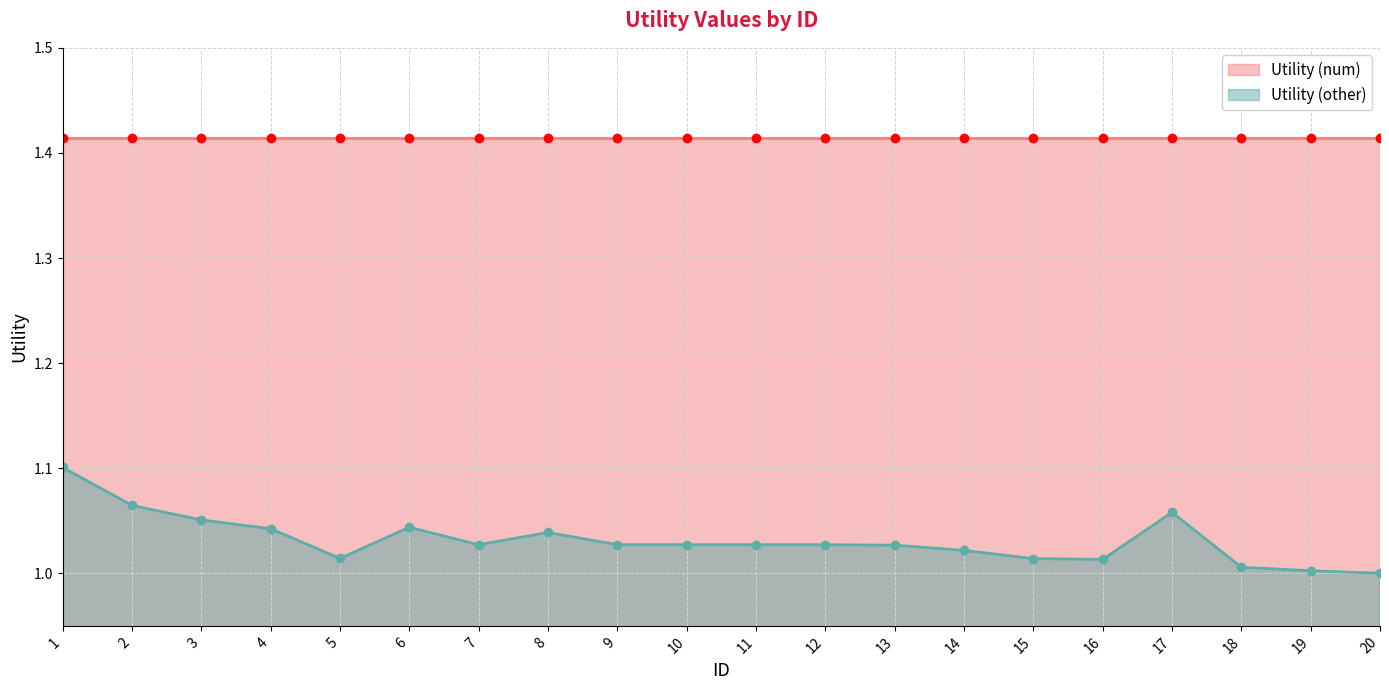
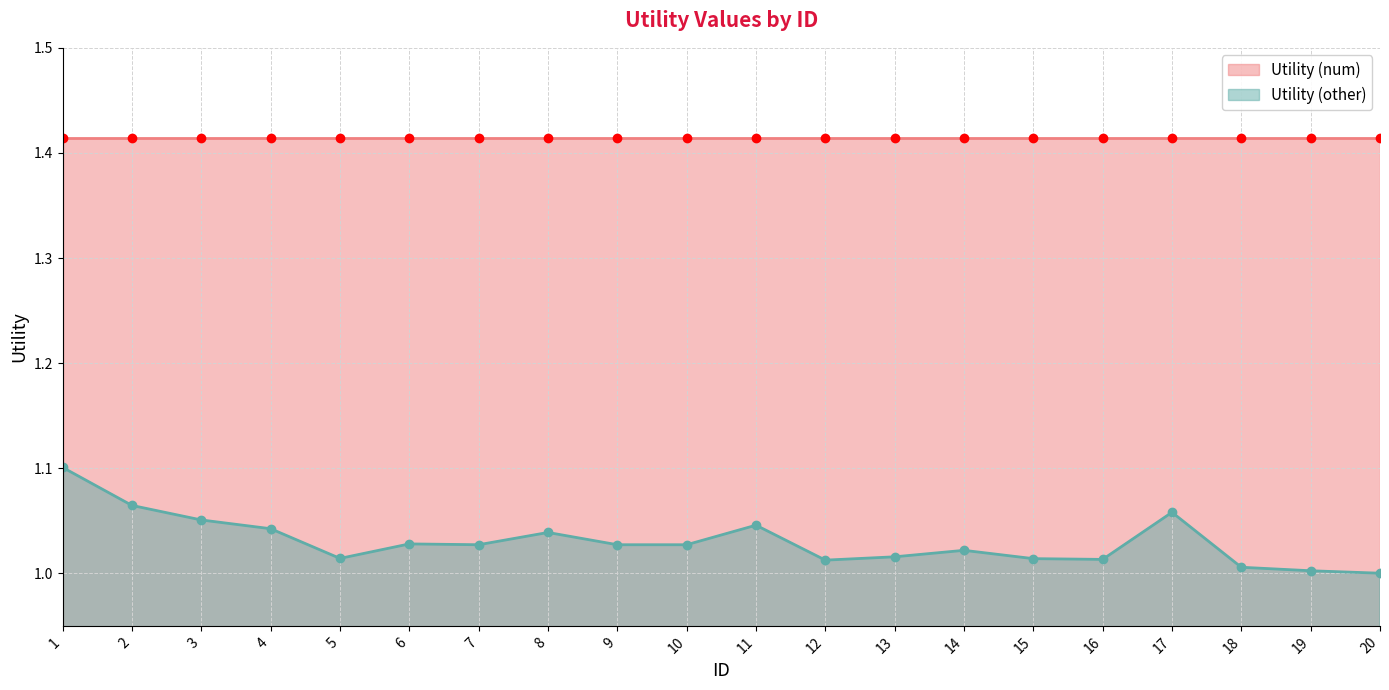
Utility (other), 6: 1.044 -> 1.028
Utility (other), 11: 1.027 -> 1.046
Utility (other), 12: 1.027 -> 1.013
Utility (other), 13: 1.027 -> 1.016
